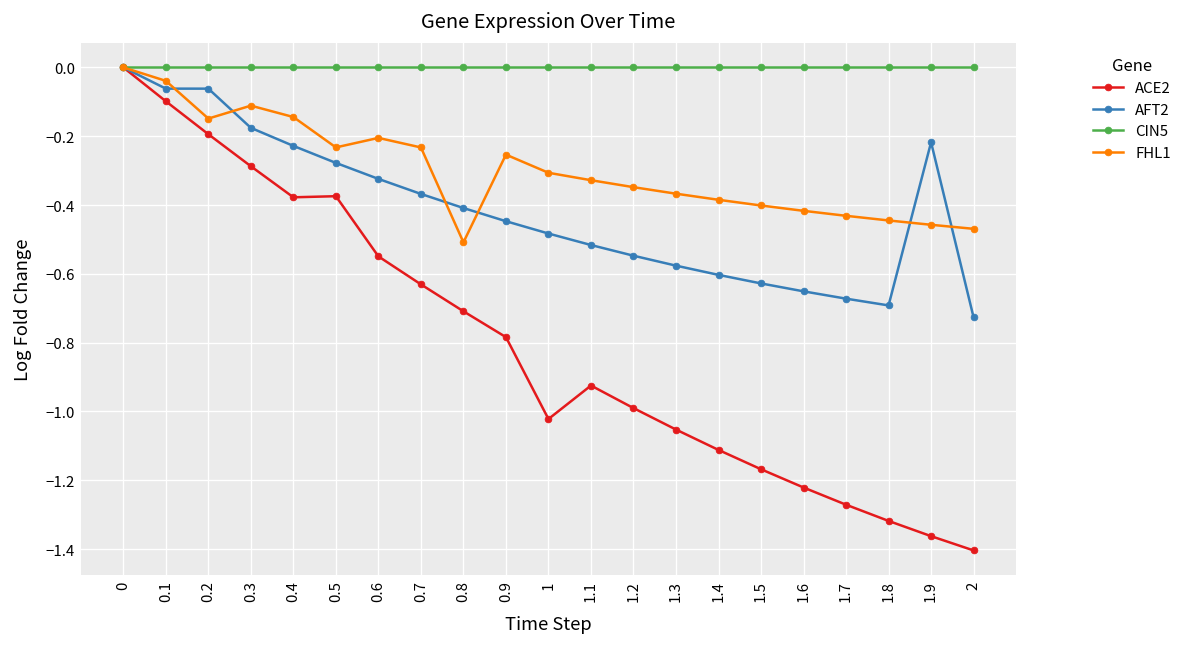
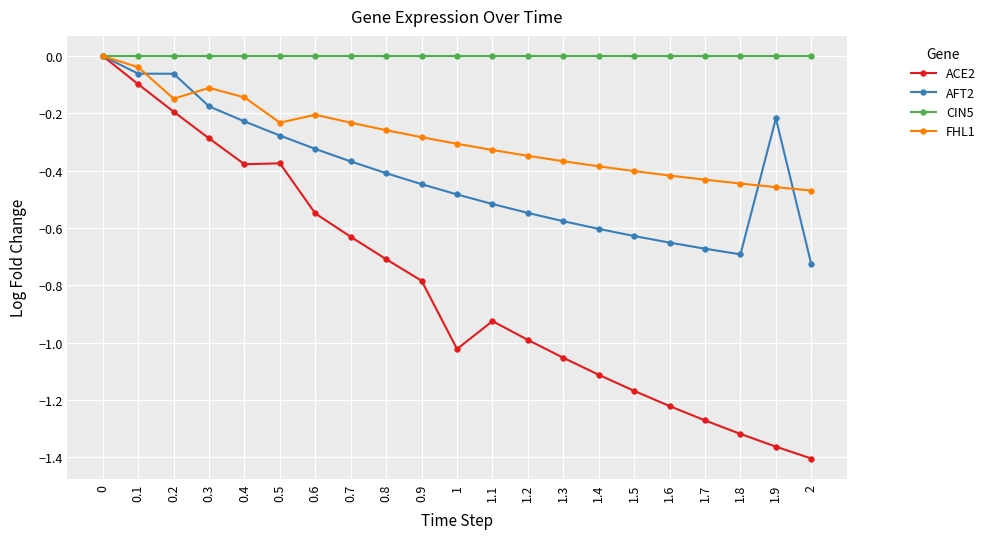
FHL1, 0.8: -0.51 -> -0.26
FHL1, 0.9: -0.25 -> -0.28
